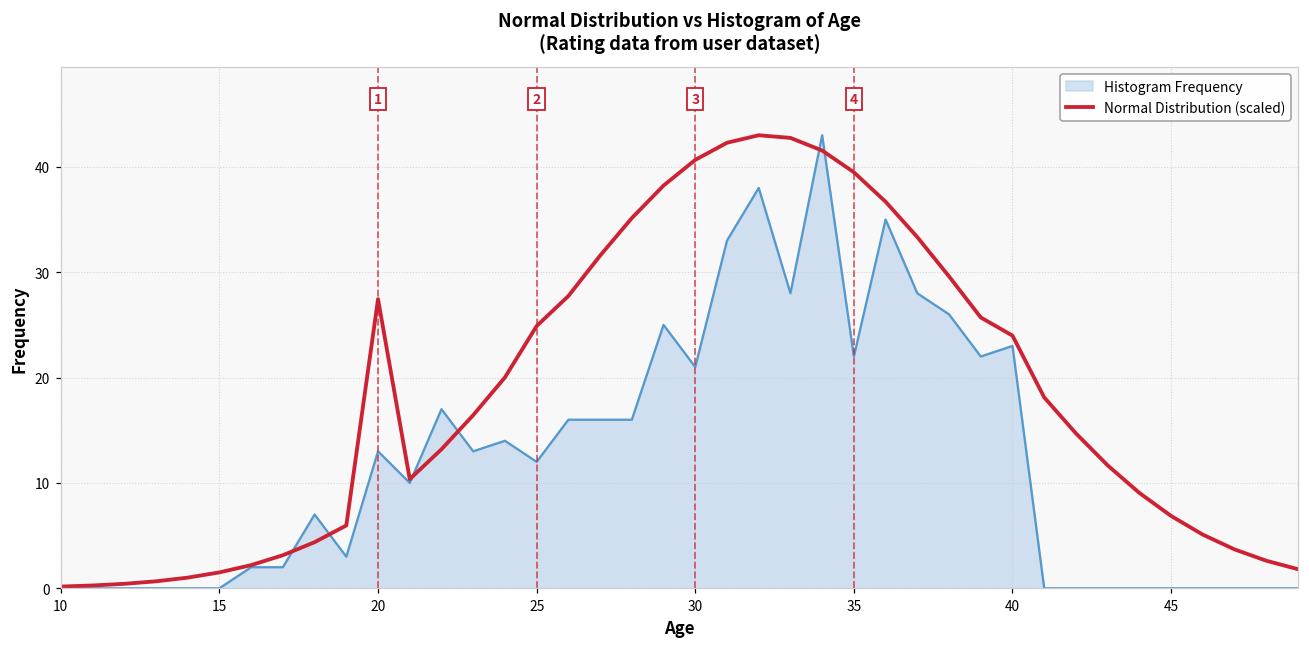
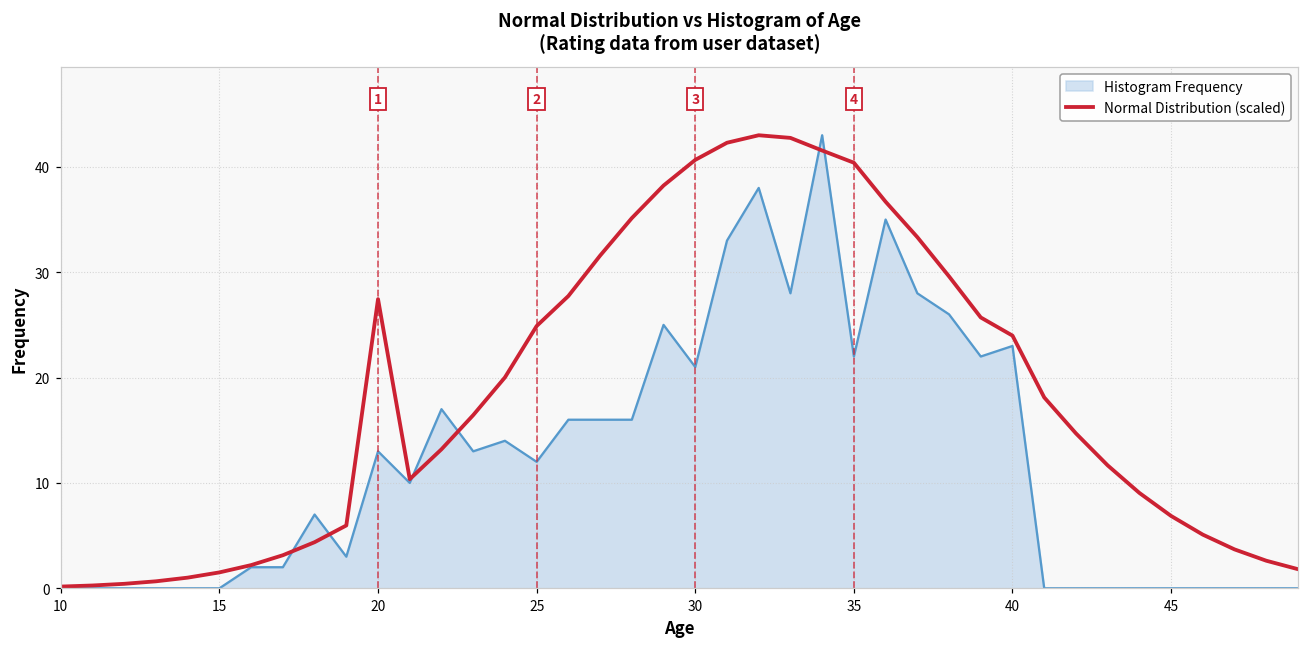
Normal Distribution (scaled), 35: 39 -> 40
